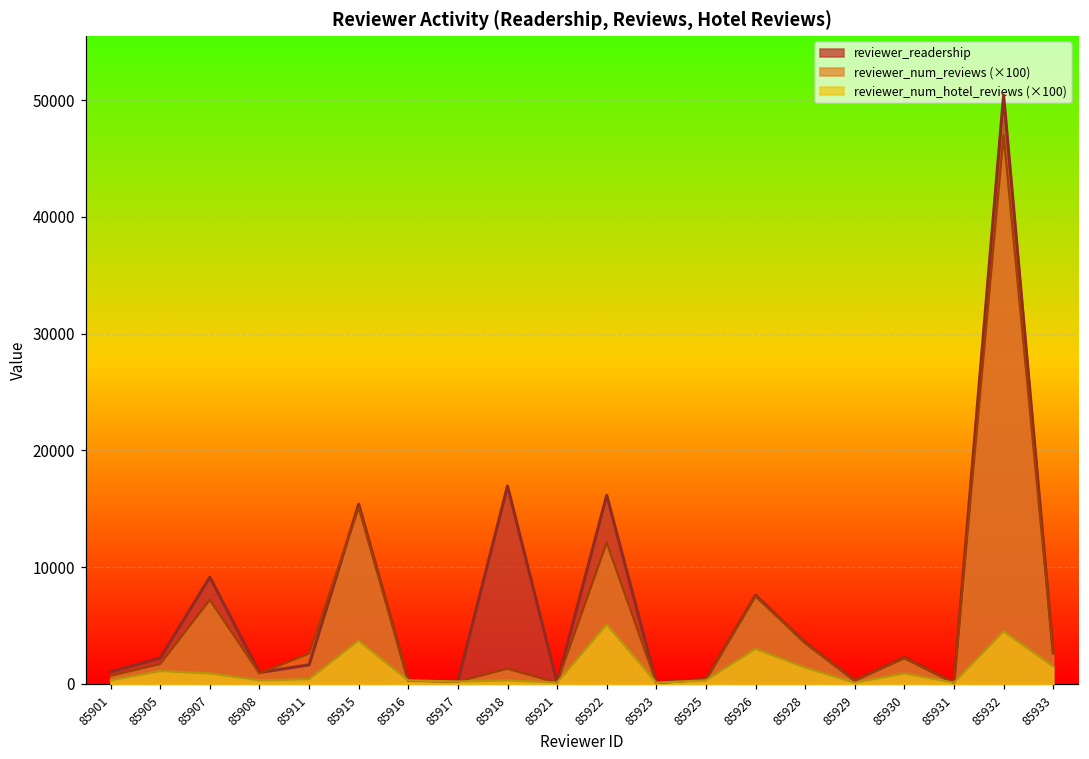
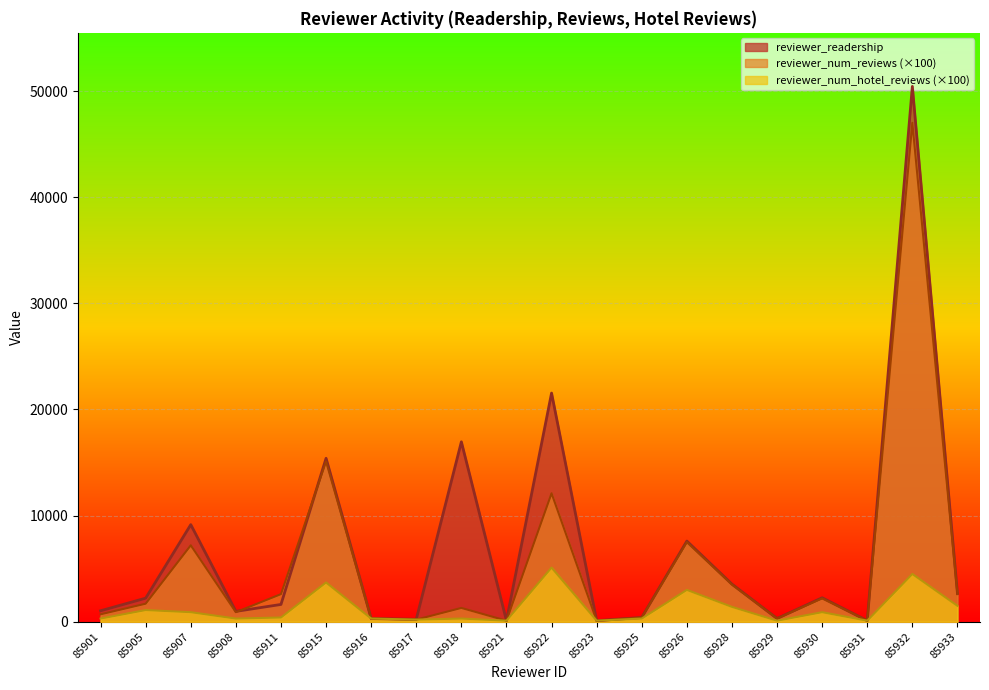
reviewer_readership, 85922: 16200 -> 21500
